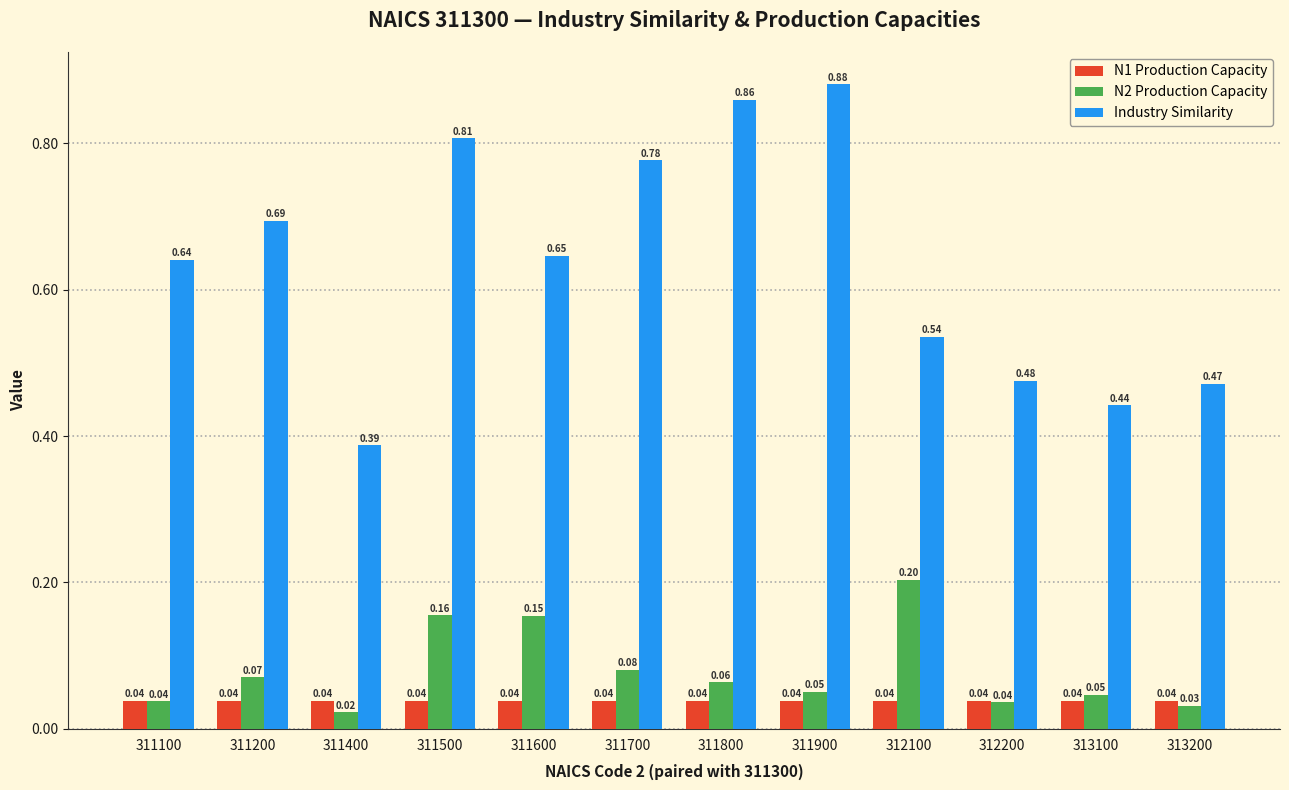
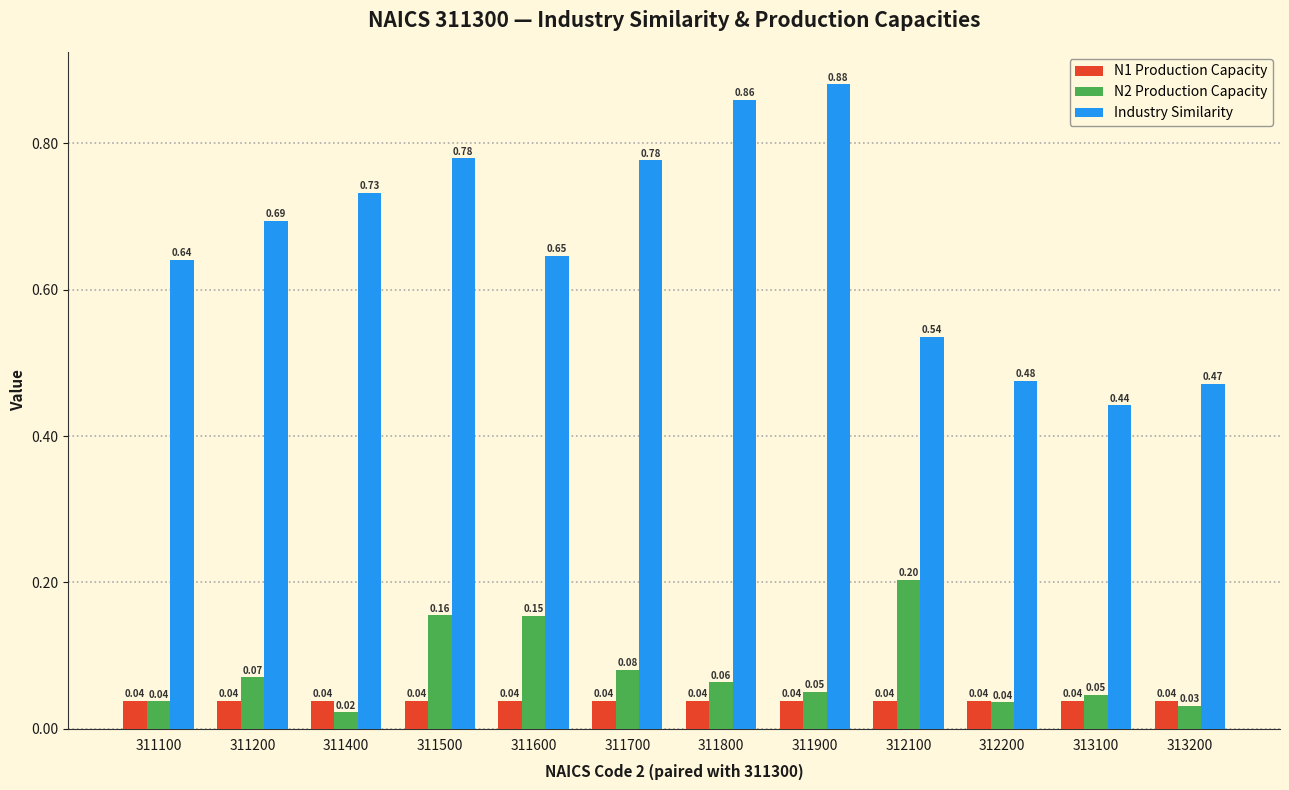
Industry Similarity, 311400: 0.39 -> 0.73
Industry Similarity, 311500: 0.81 -> 0.78
